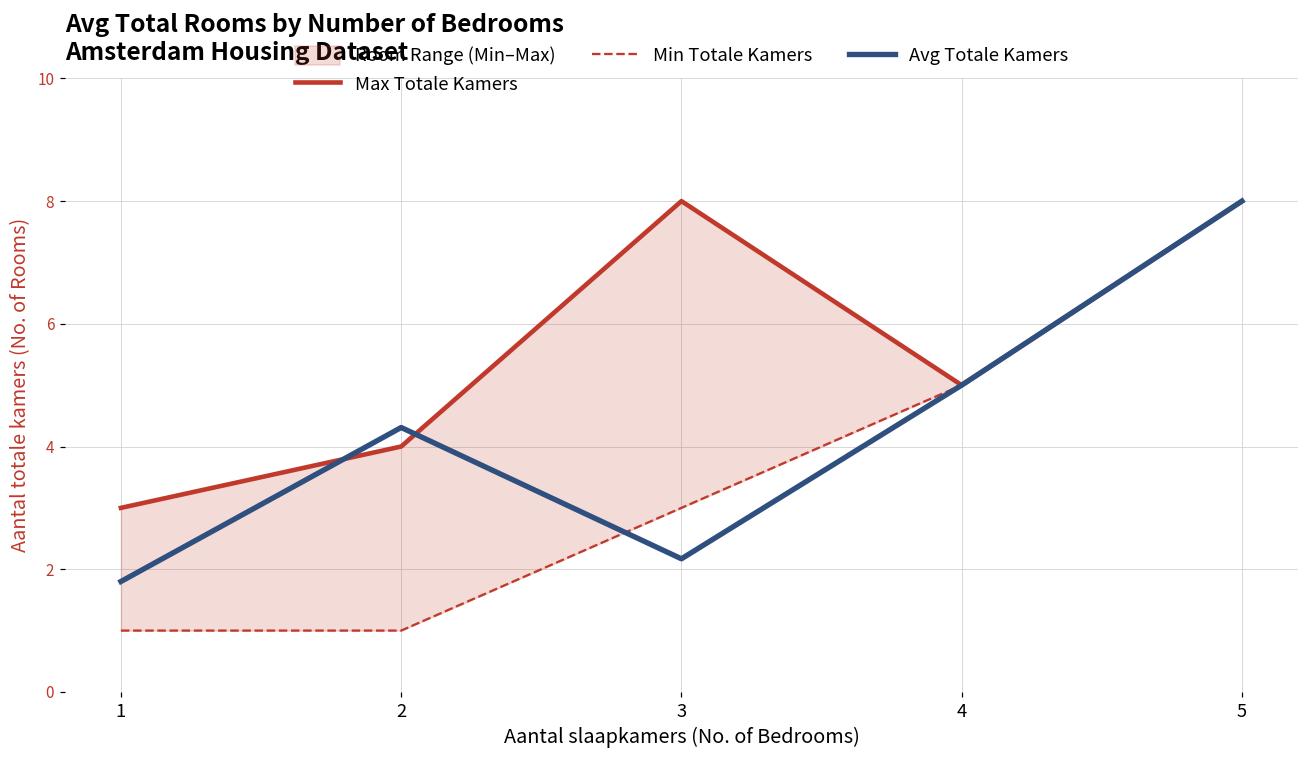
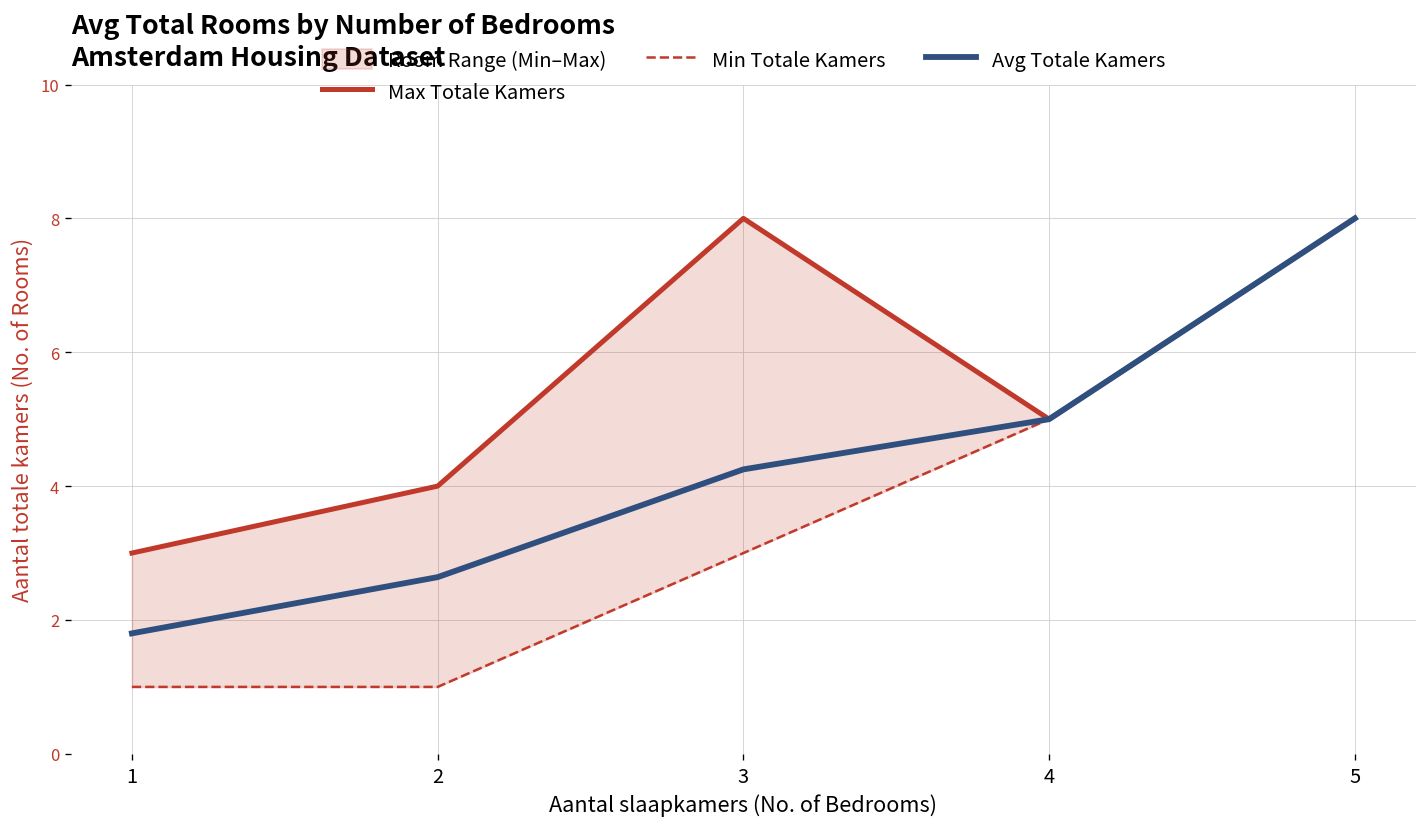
Avg Totale Kamers, 2: 4.3 -> 2.6
Avg Totale Kamers, 3: 2.2 -> 4.3
